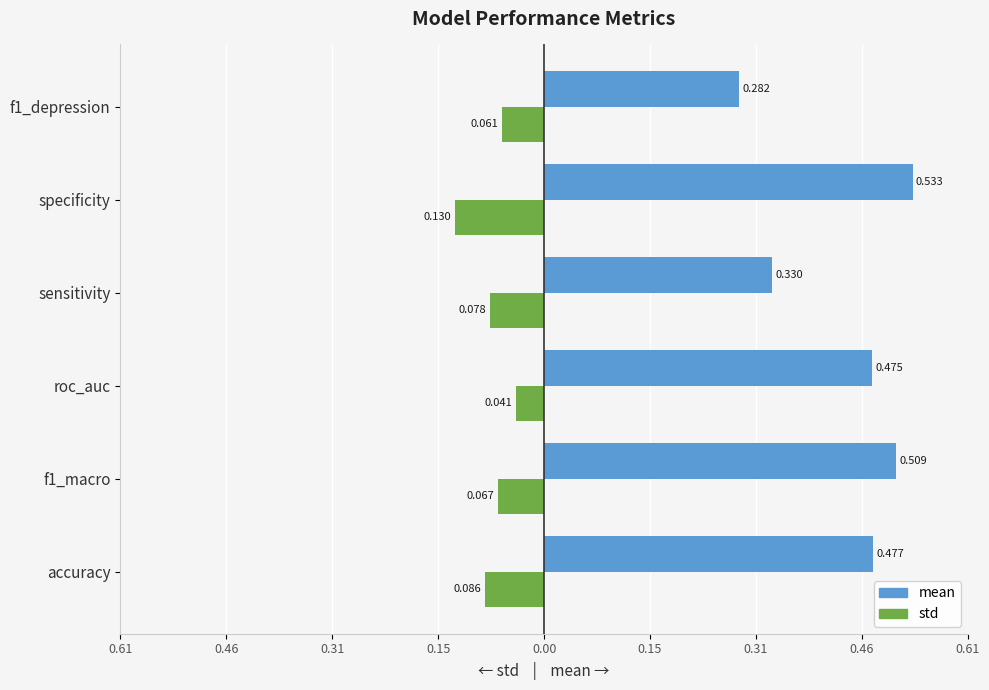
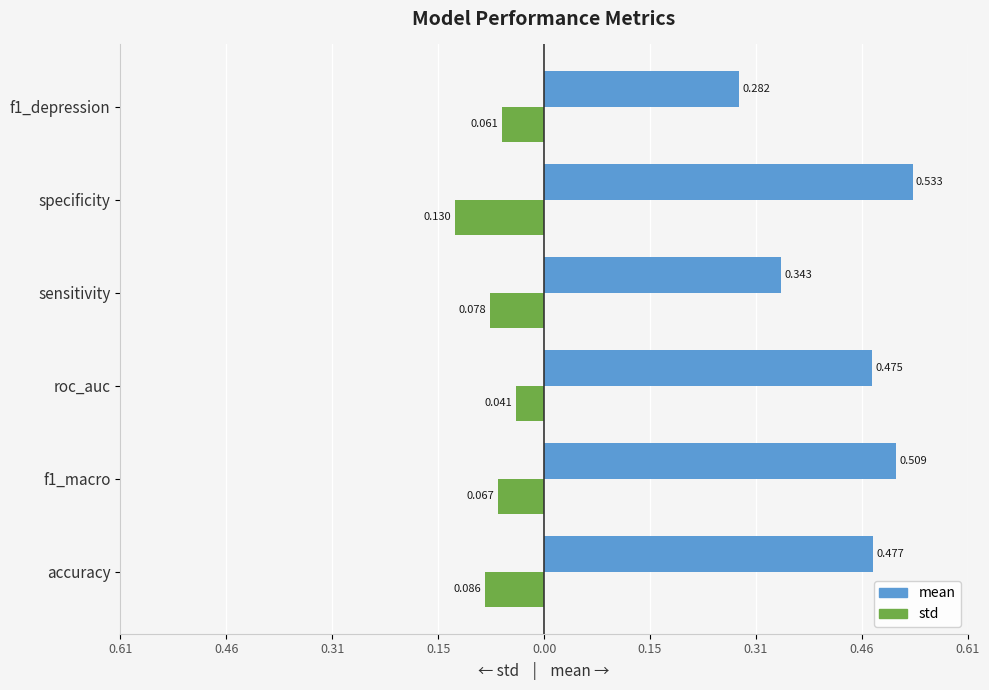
mean, sensitivity: 0.330 -> 0.343
